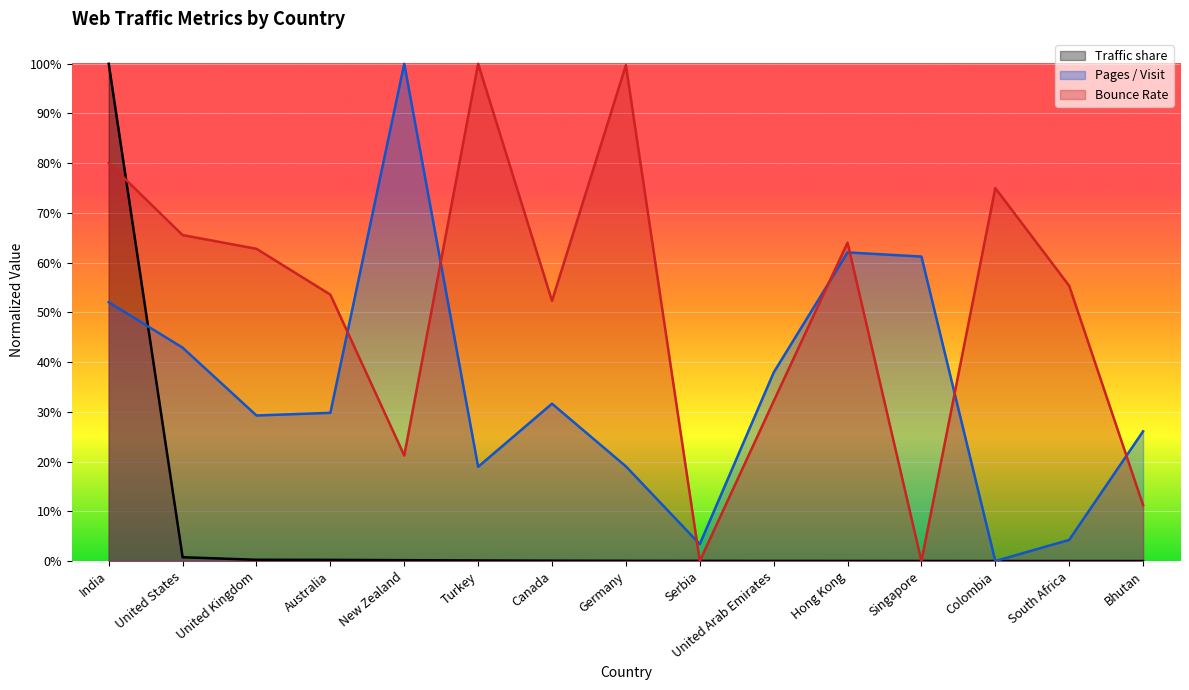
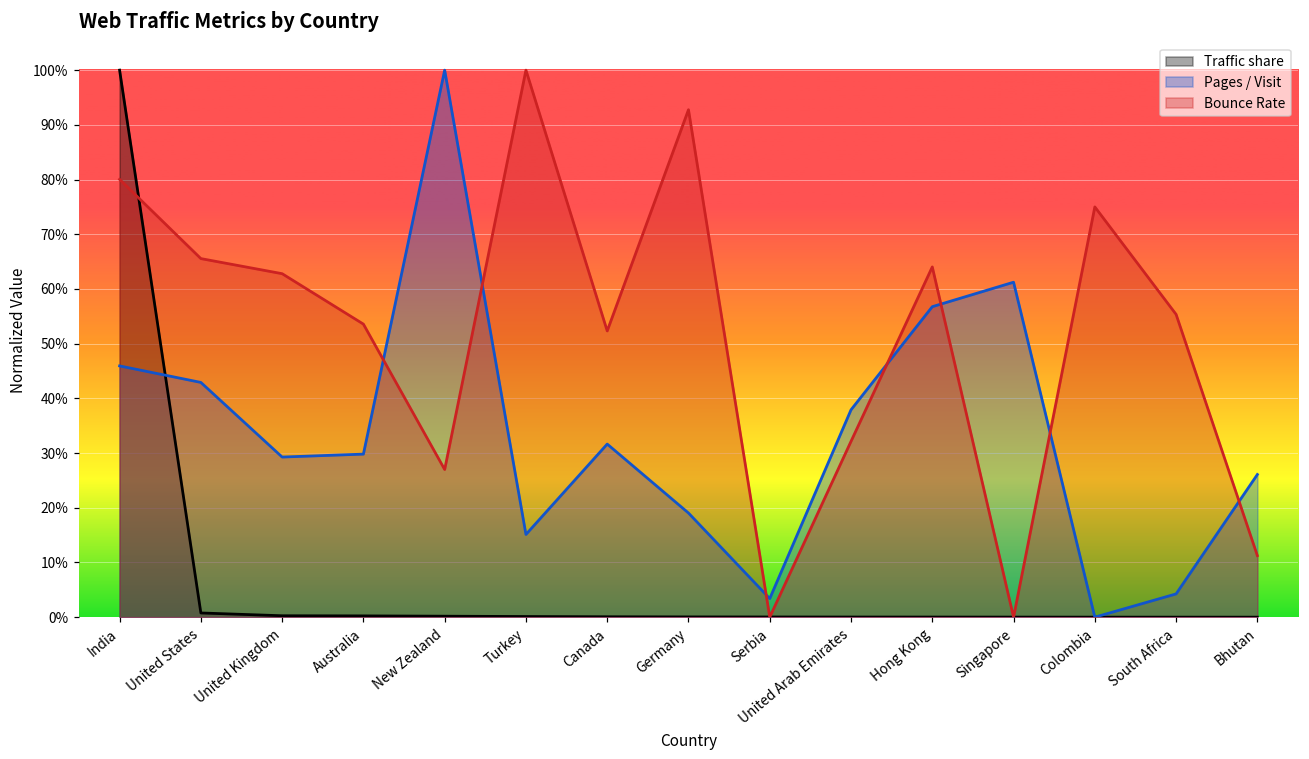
Pages / Visit, India: 52% -> 46%
Bounce Rate, New Zealand: 21% -> 27%
Pages / Visit, Turkey: 19% -> 15%
Bounce Rate, Germany: 100% -> 93%
Pages / Visit, Hong Kong: 62% -> 57%
